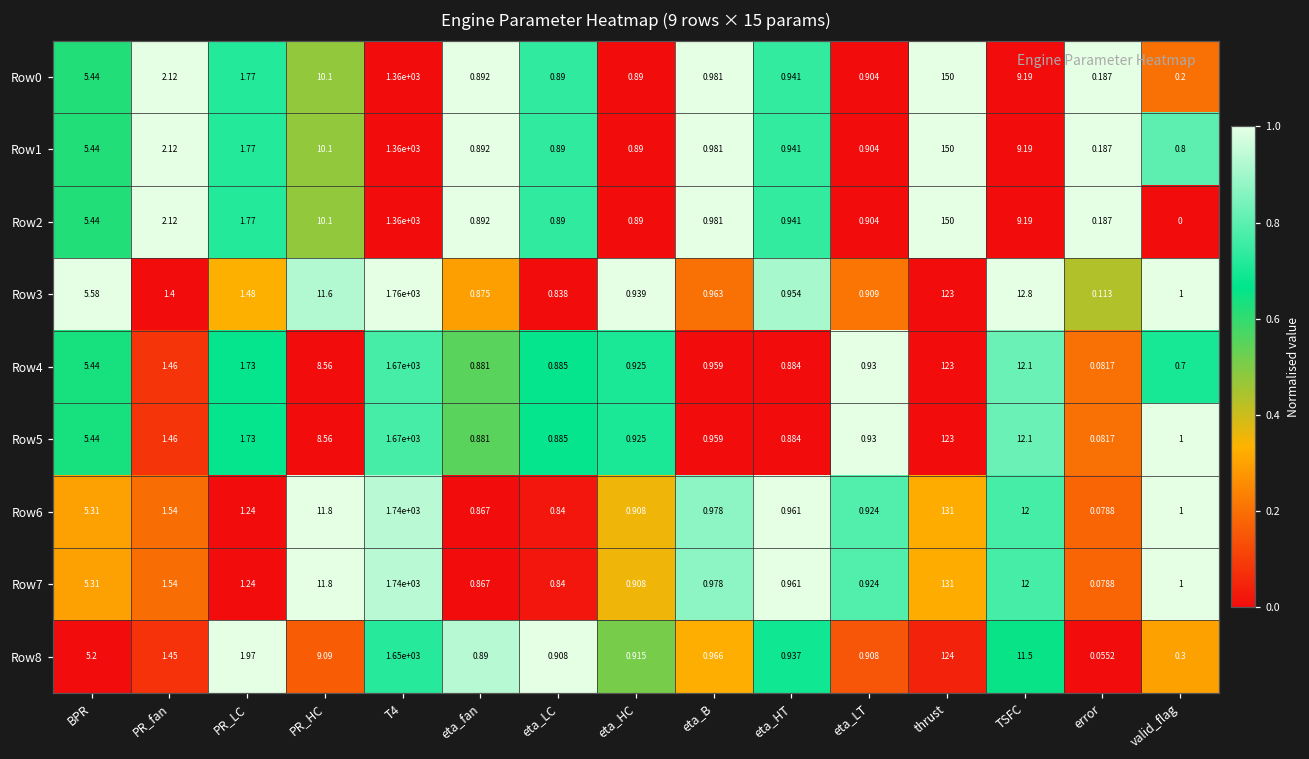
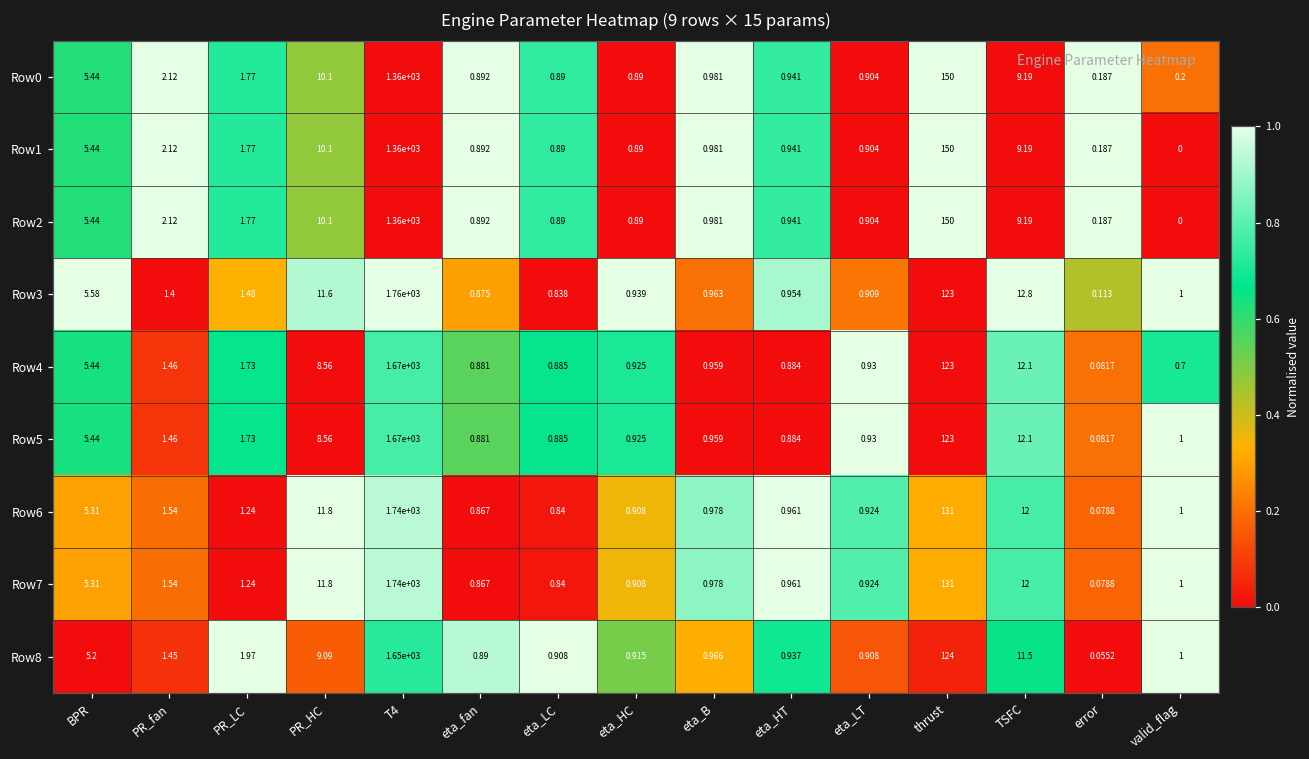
Row1, valid_flag: 0.8 -> 0
Row8, valid_flag: 0.3 -> 1
